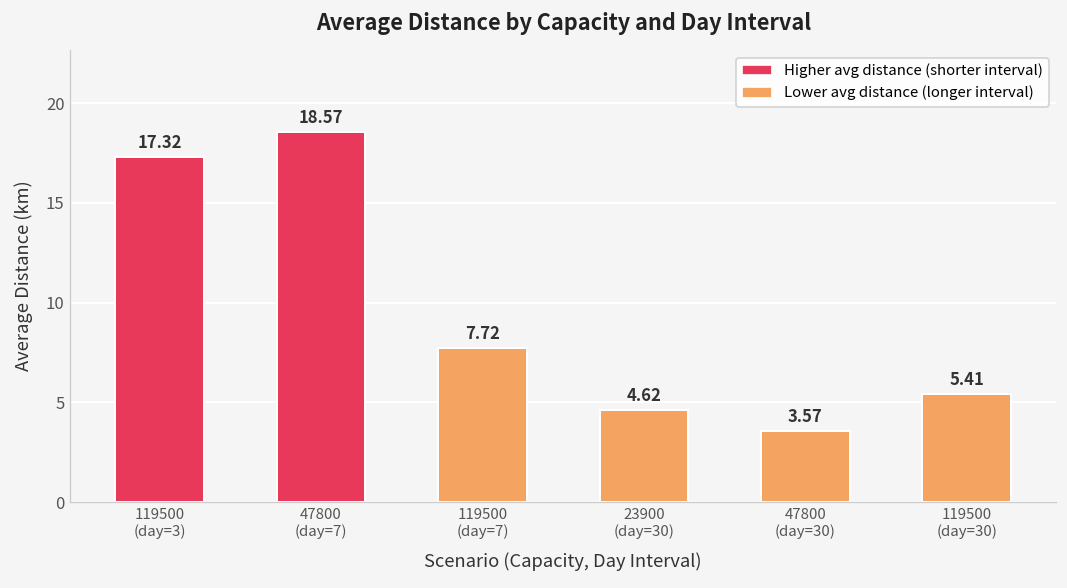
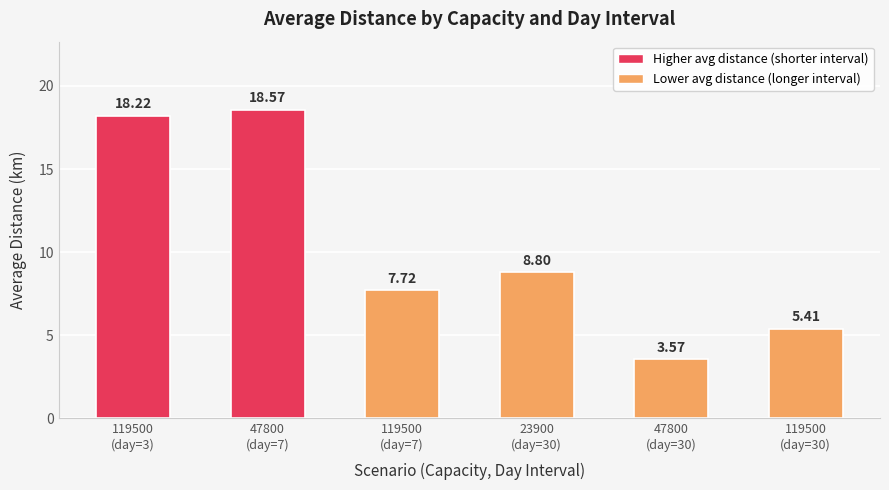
119500 (day=3): 17.32 -> 18.22
23900 (day=30): 4.62 -> 8.80
